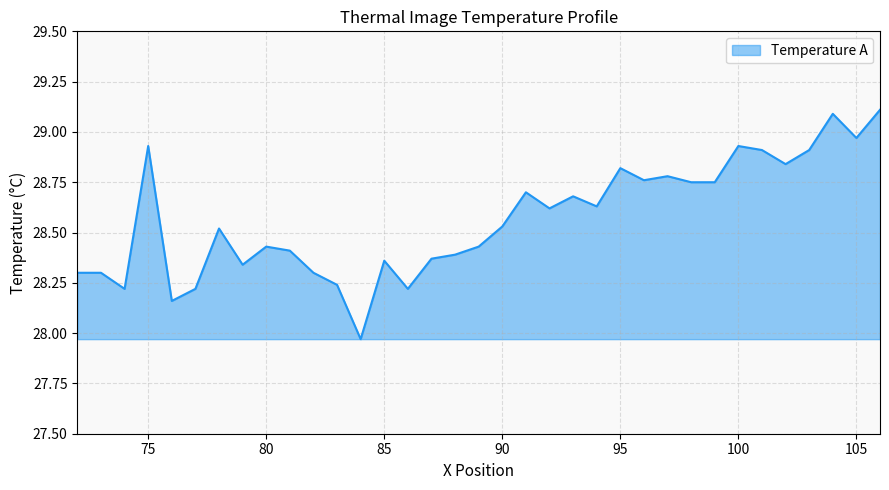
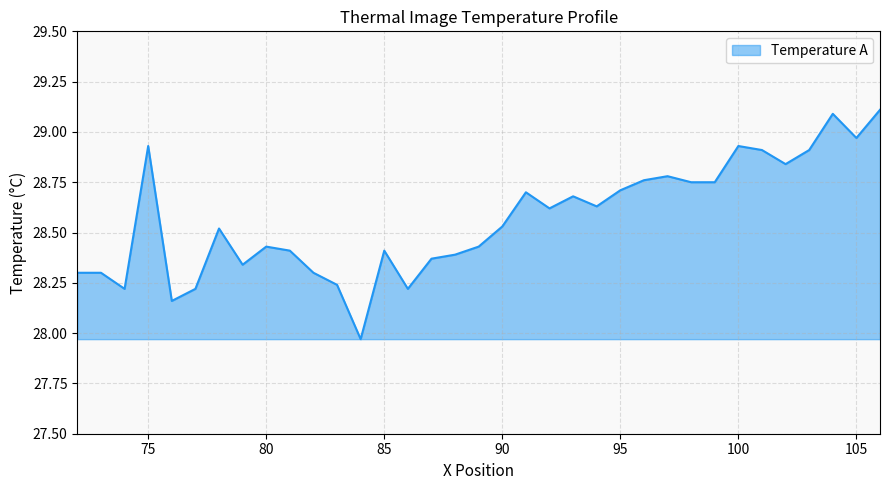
85: 28.36 -> 28.41
95: 28.82 -> 28.71
